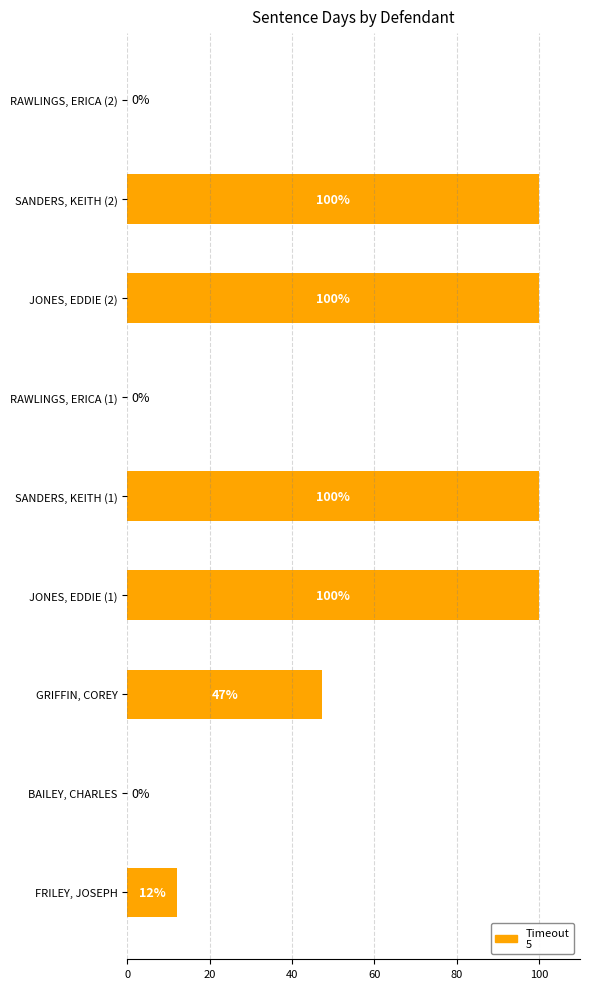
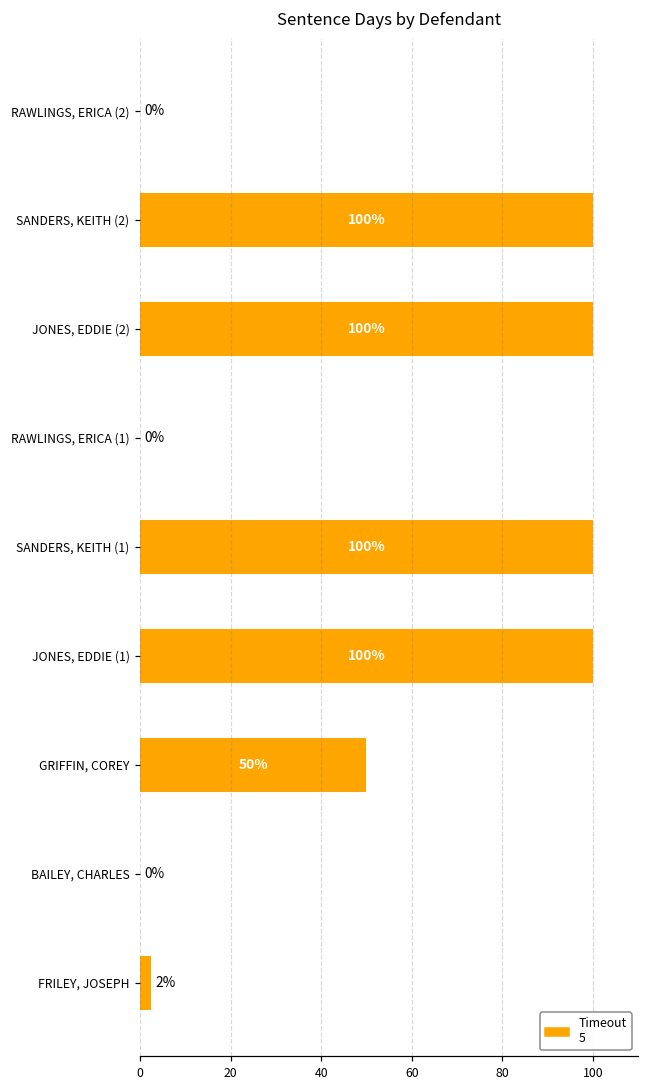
GRIFFIN, COREY: 47% -> 50%
FRILEY, JOSEPH: 12% -> 2%
